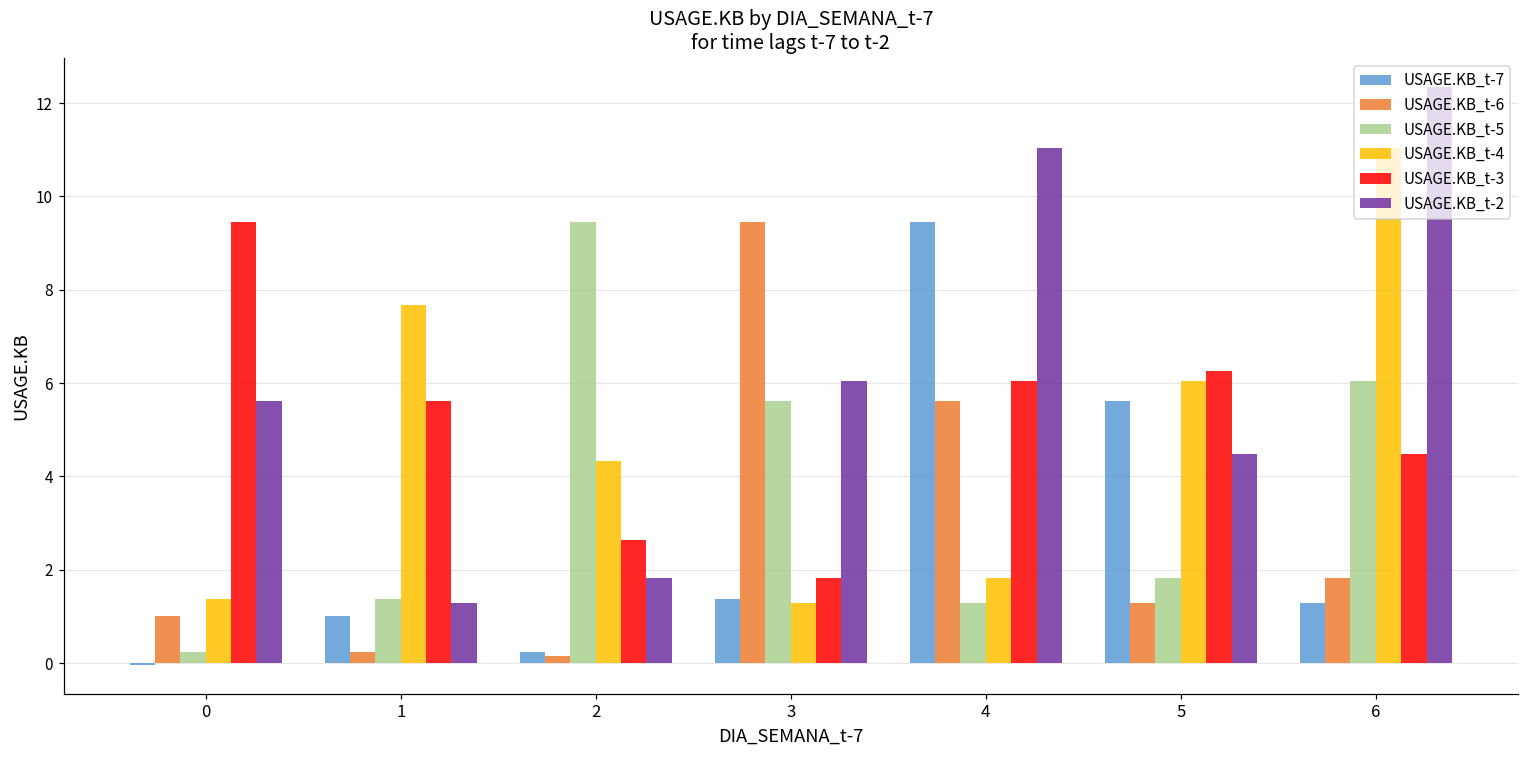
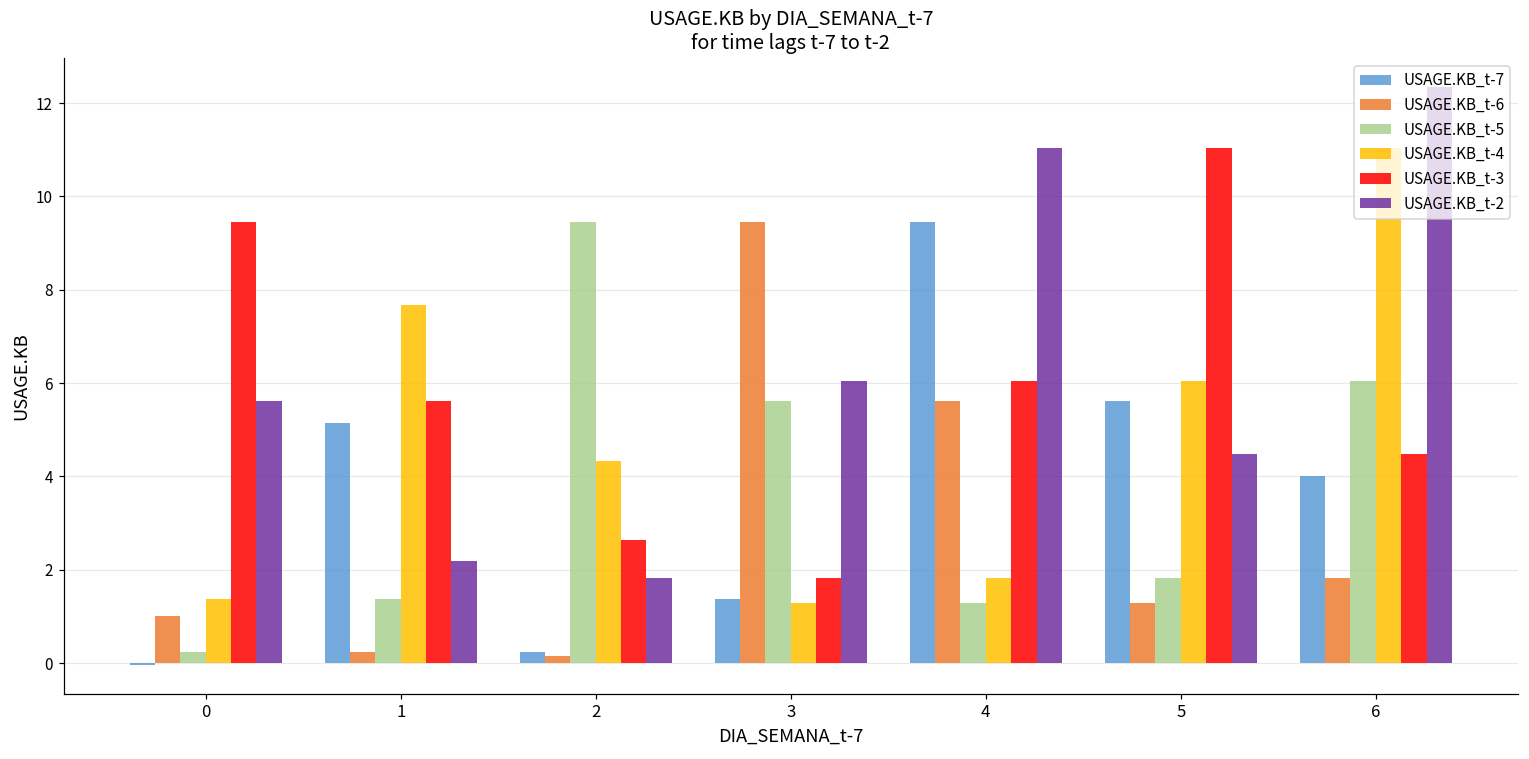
USAGE.KB_t-7, 1: 1.0 -> 5.1
USAGE.KB_t-2, 1: 1.3 -> 2.2
USAGE.KB_t-3, 5: 6.3 -> 11.0
USAGE.KB_t-7, 6: 1.3 -> 4.0
